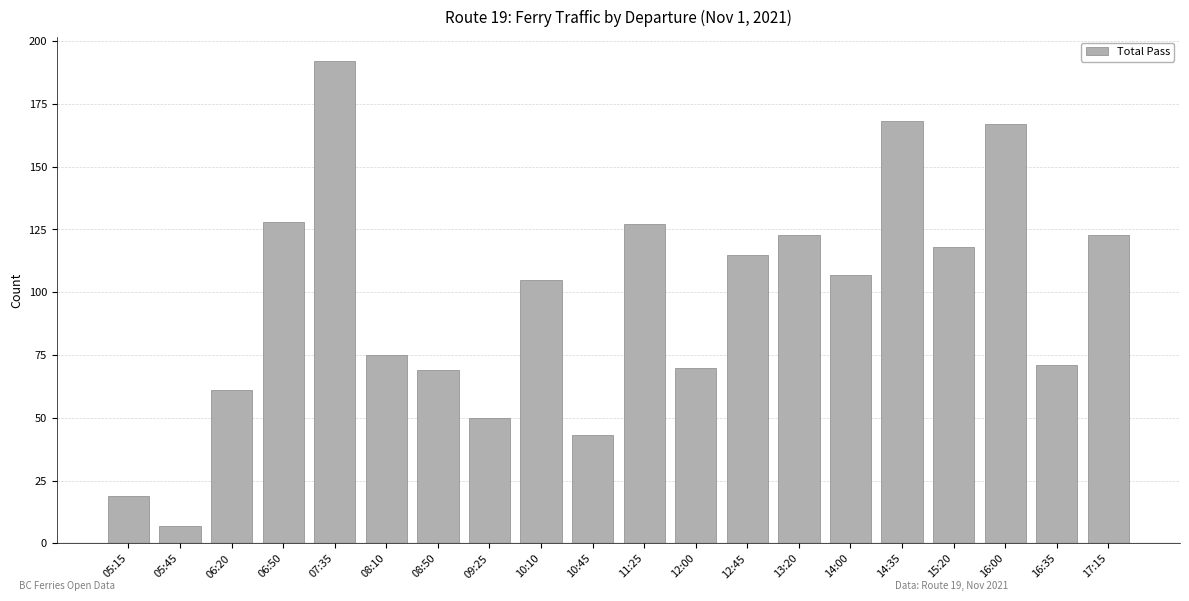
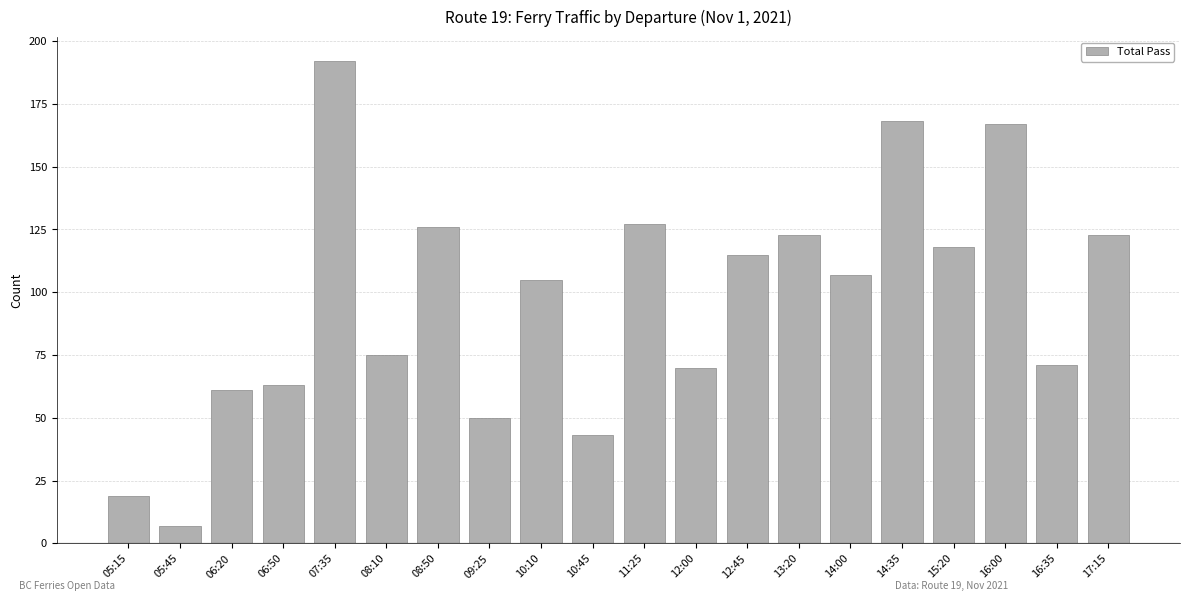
06:50: 128 -> 63
08:50: 69 -> 126
